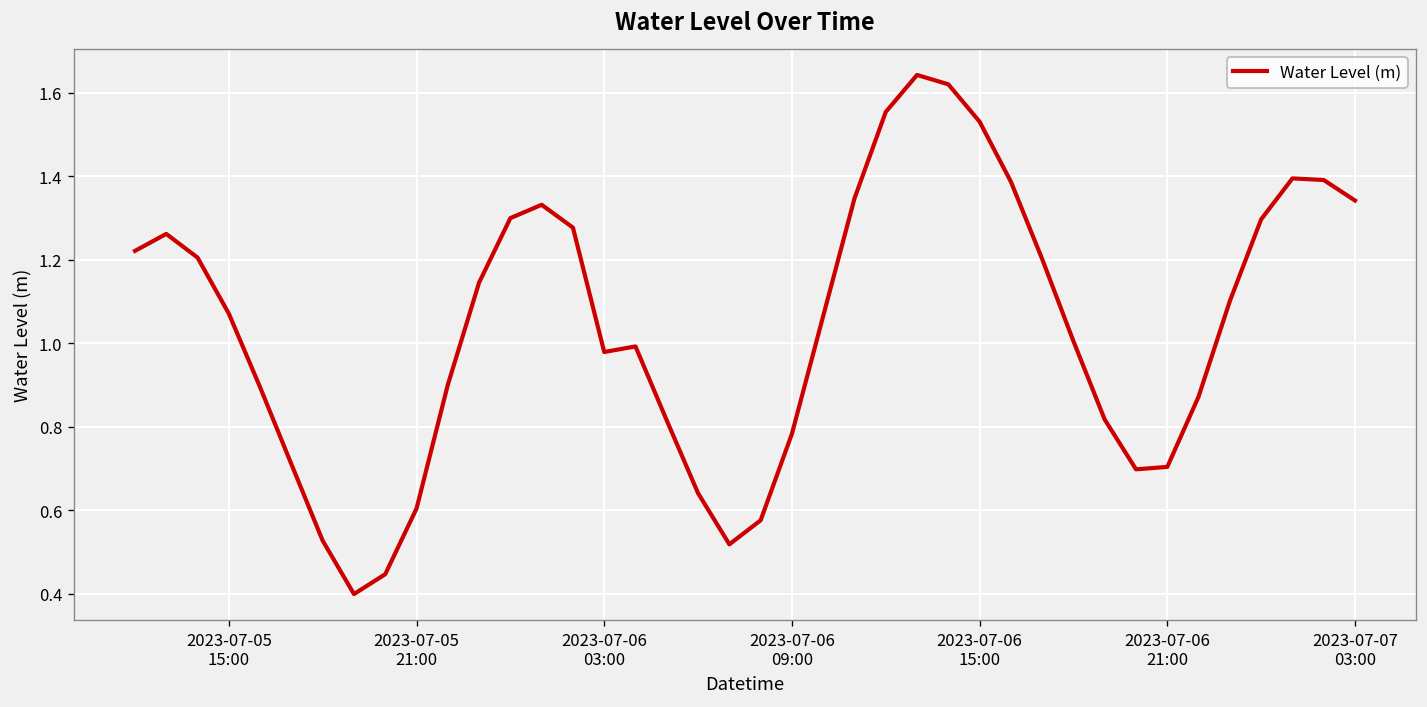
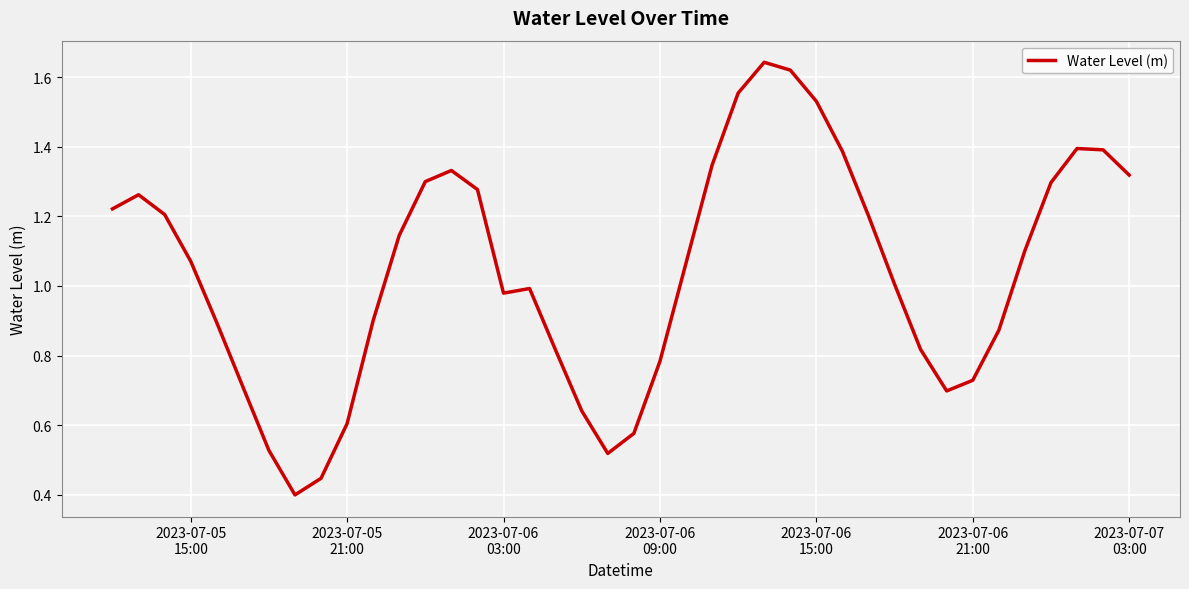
2023-07-06 21:00: 0.70 -> 0.73
2023-07-07 03:00: 1.34 -> 1.32
